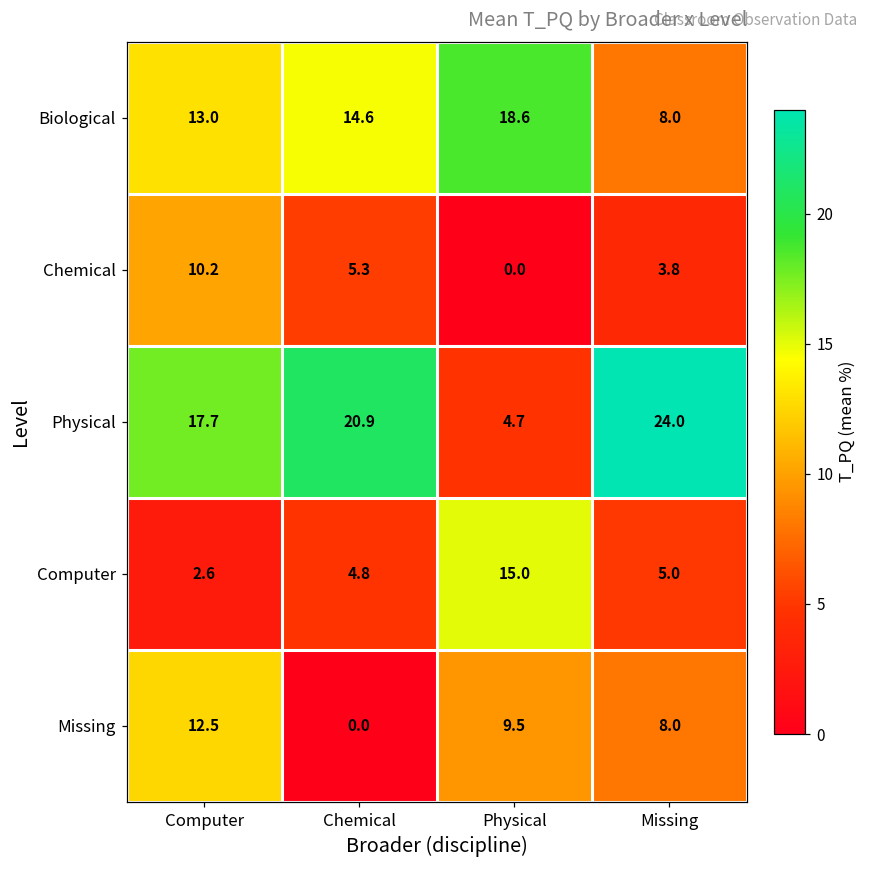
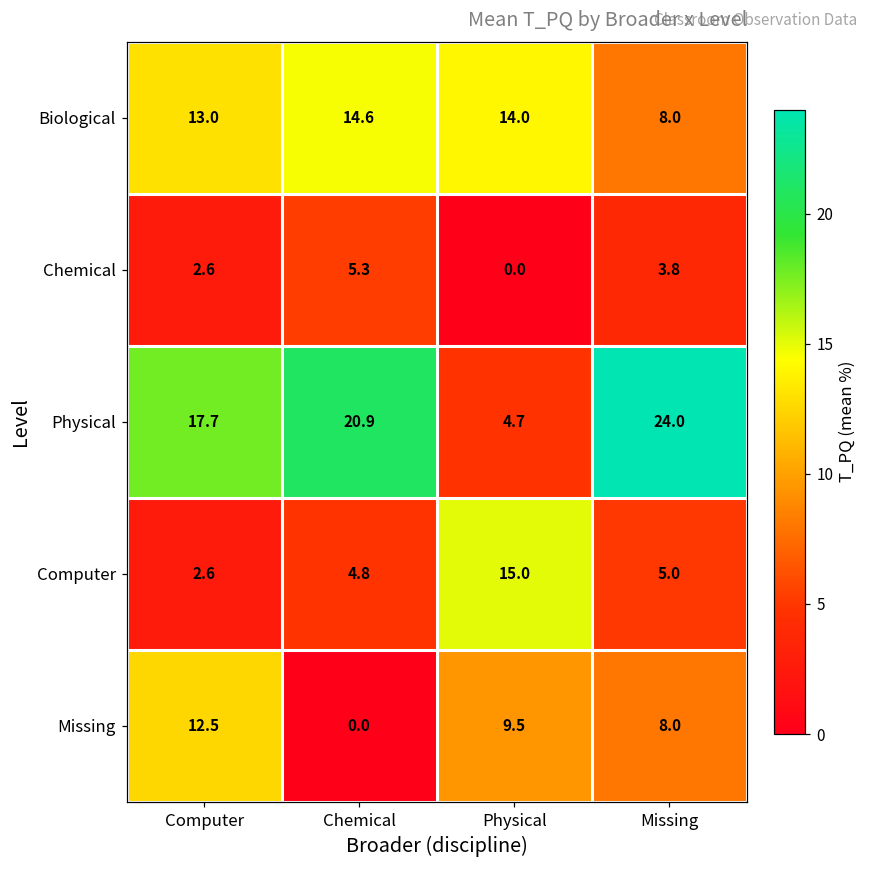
Biological, Physical: 18.6 -> 14.0
Chemical, Computer: 10.2 -> 2.6
